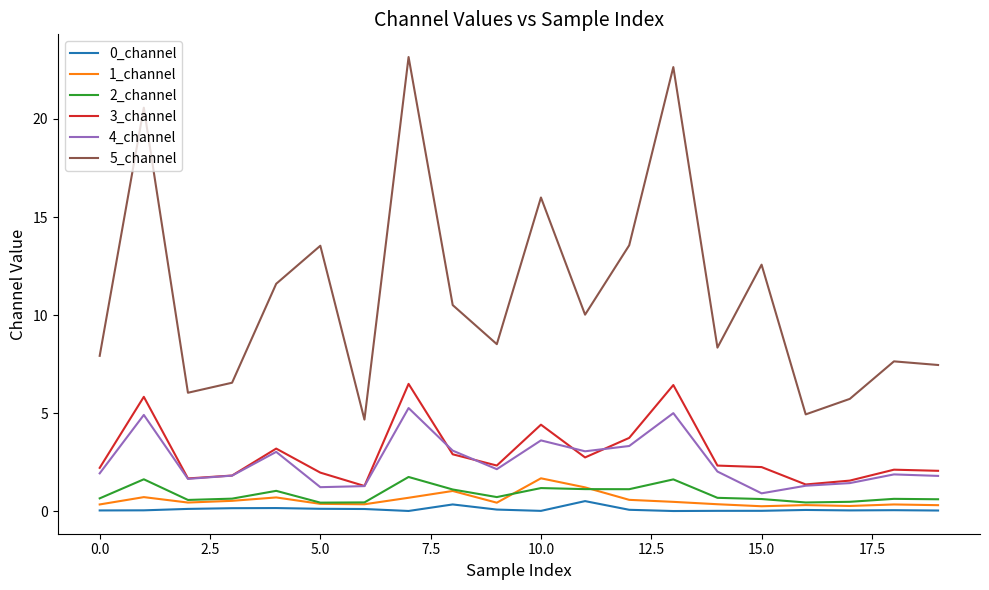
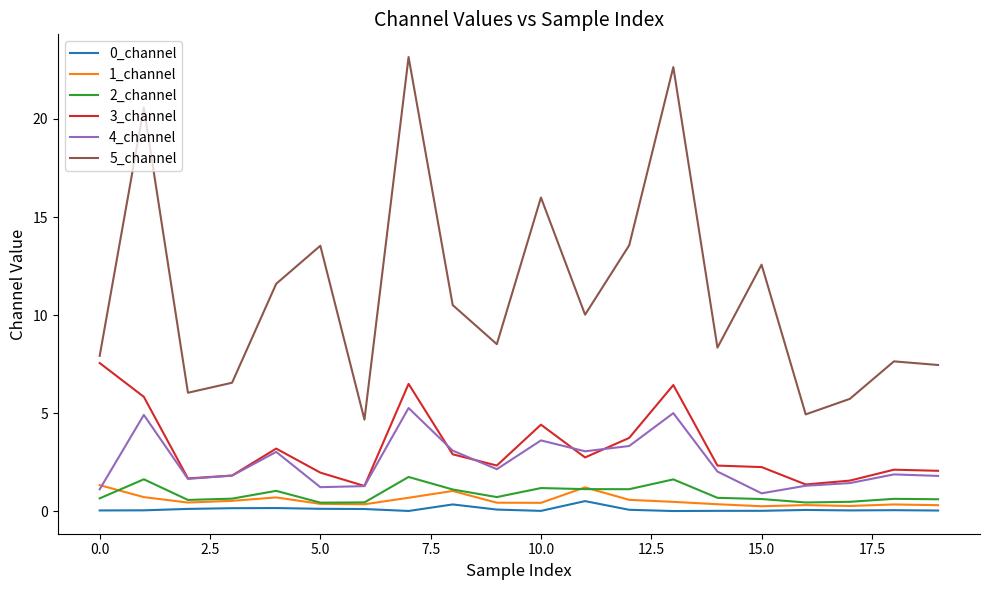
1_channel, 0.0: 0.3 -> 1.3
3_channel, 0.0: 2.2 -> 7.6
4_channel, 0.0: 1.9 -> 1.1
1_channel, 10.0: 1.7 -> 0.4
